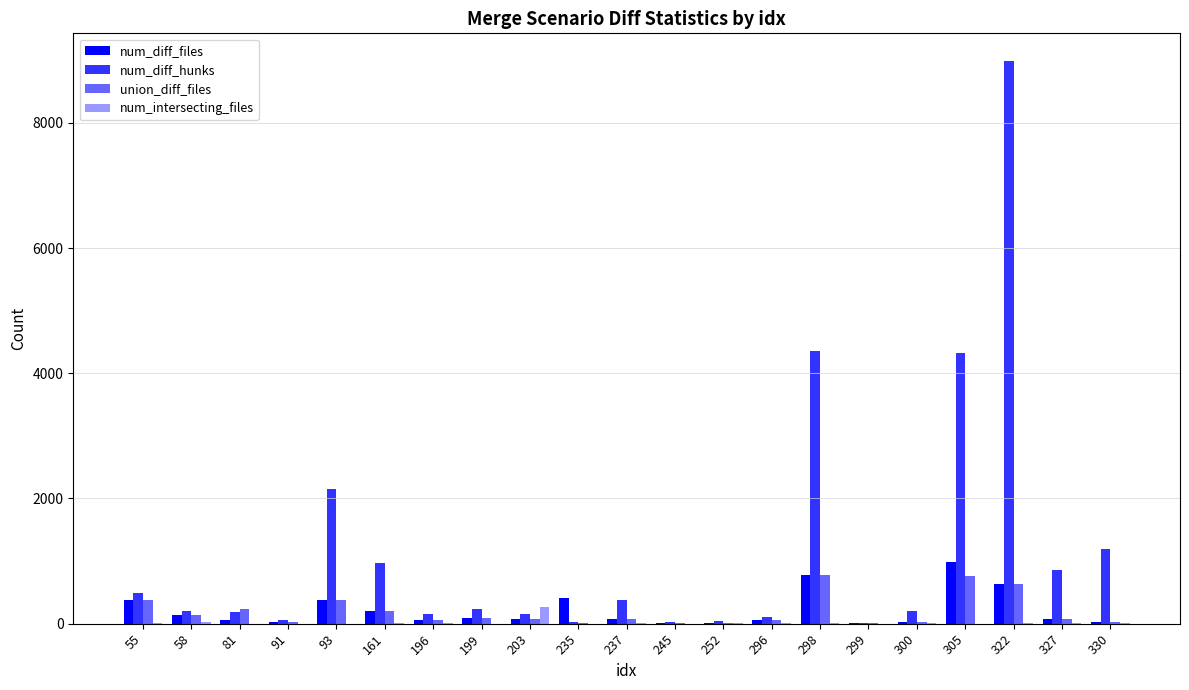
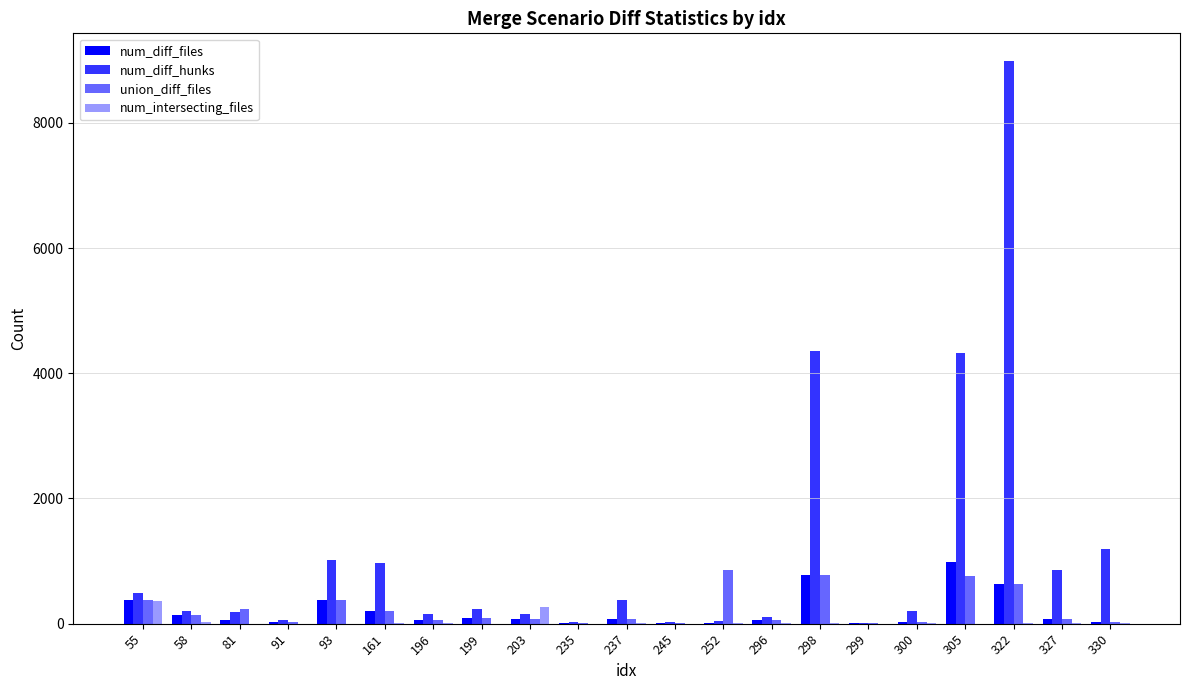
num_intersecting_files, 55: 0 -> 400
num_diff_hunks, 93: 2200 -> 1000
num_diff_files, 235: 400 -> 0
union_diff_files, 252: 0 -> 900
